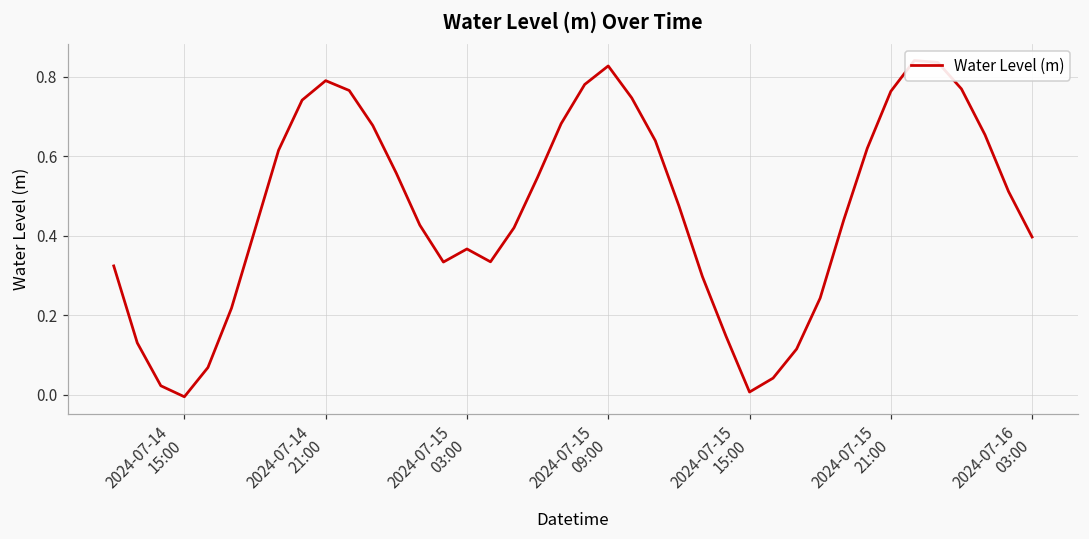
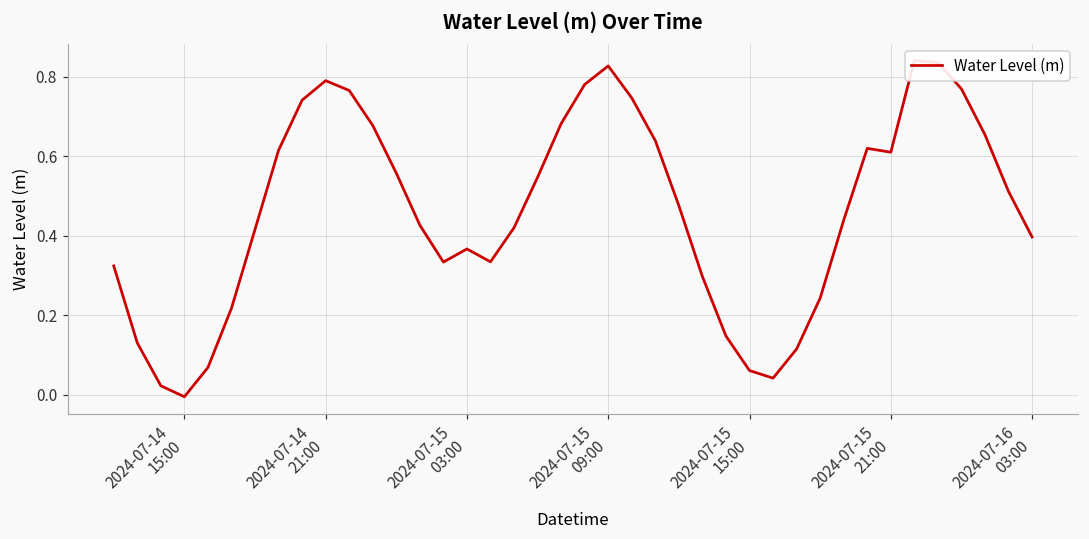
2024-07-15 15:00: 0.01 -> 0.06
2024-07-15 21:00: 0.76 -> 0.61
